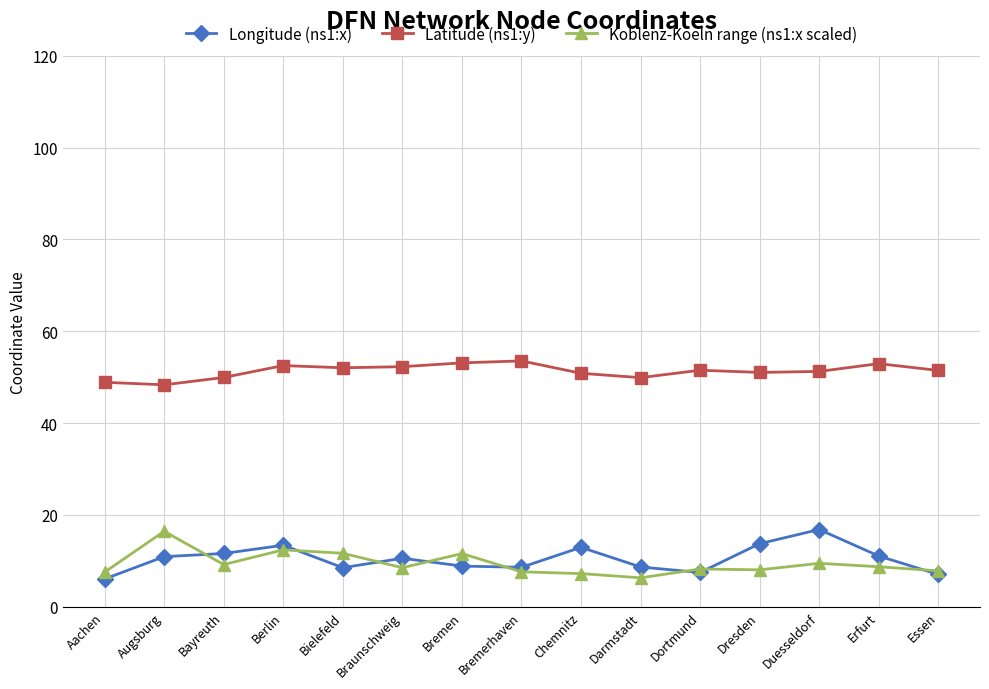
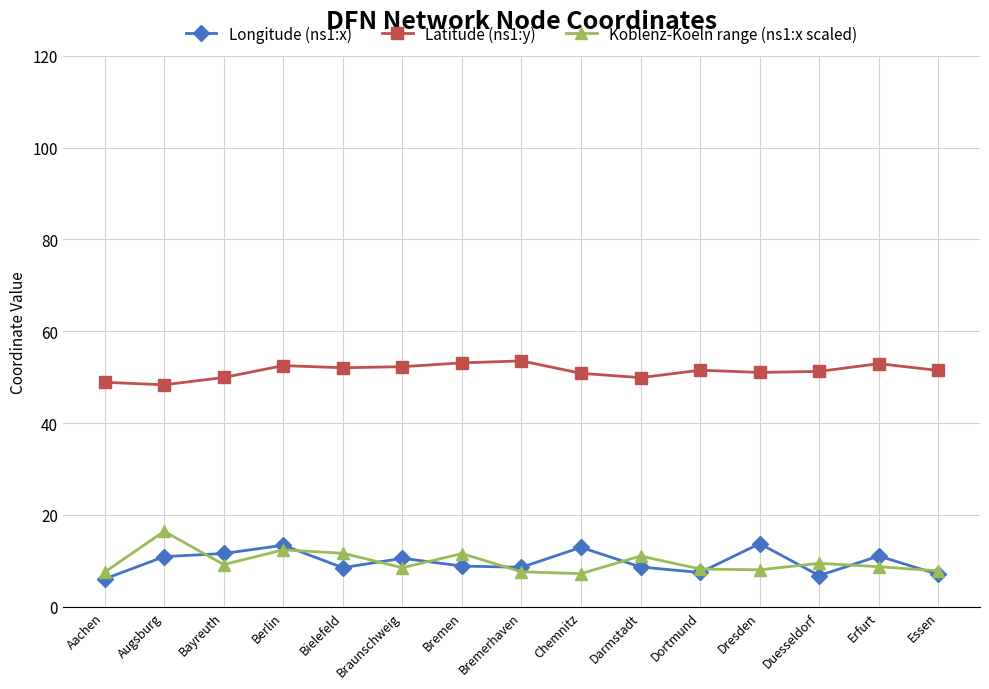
Koblenz-Koeln range (ns1:x scaled), Darmstadt: 6 -> 11
Longitude (ns1:x), Duesseldorf: 17 -> 7
